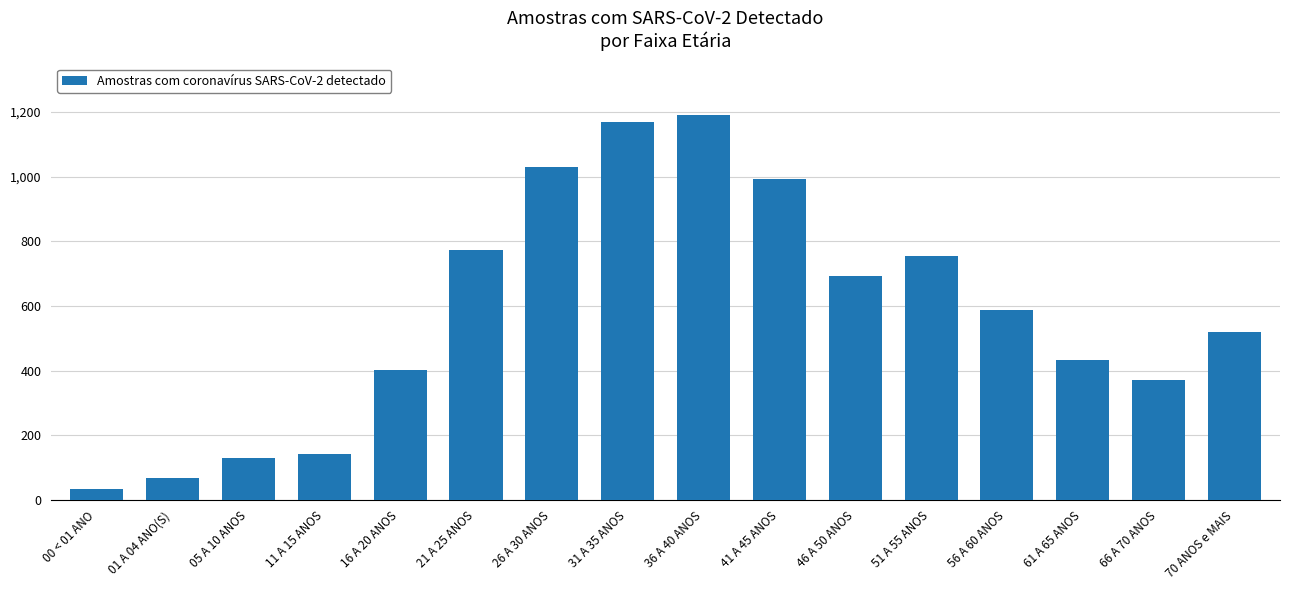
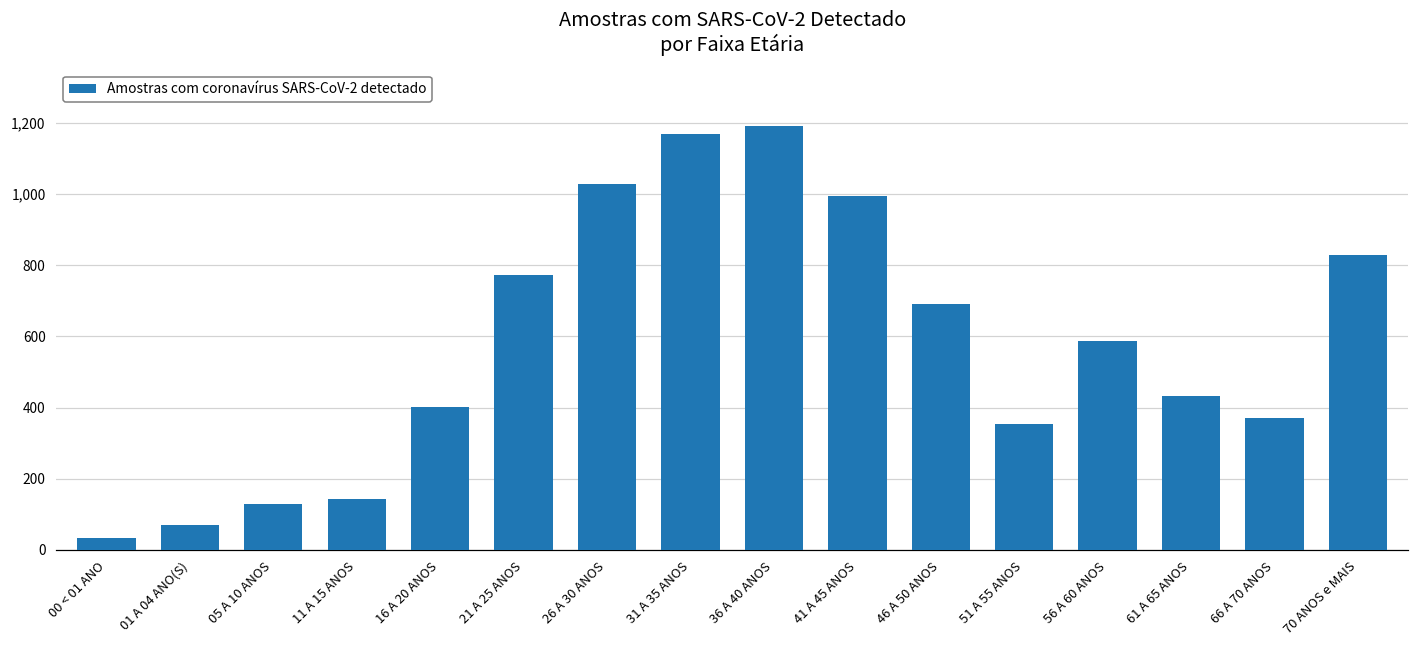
51 A 55 ANOS: 750 -> 350
70 ANOS e MAIS: 520 -> 830
